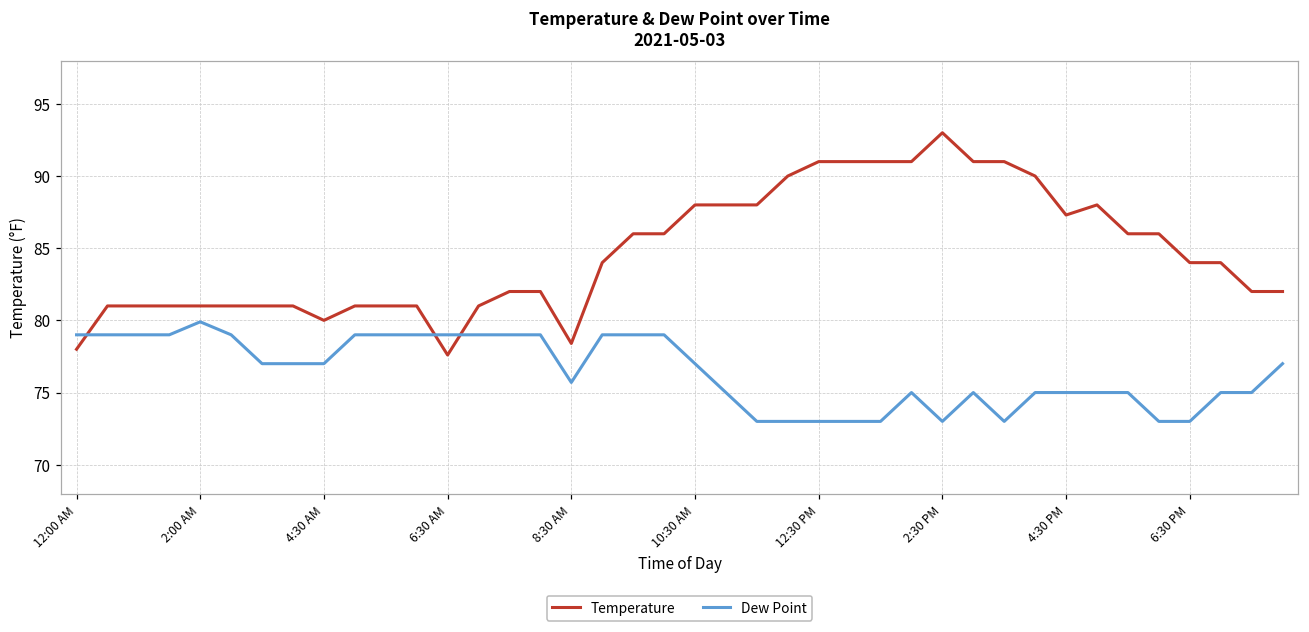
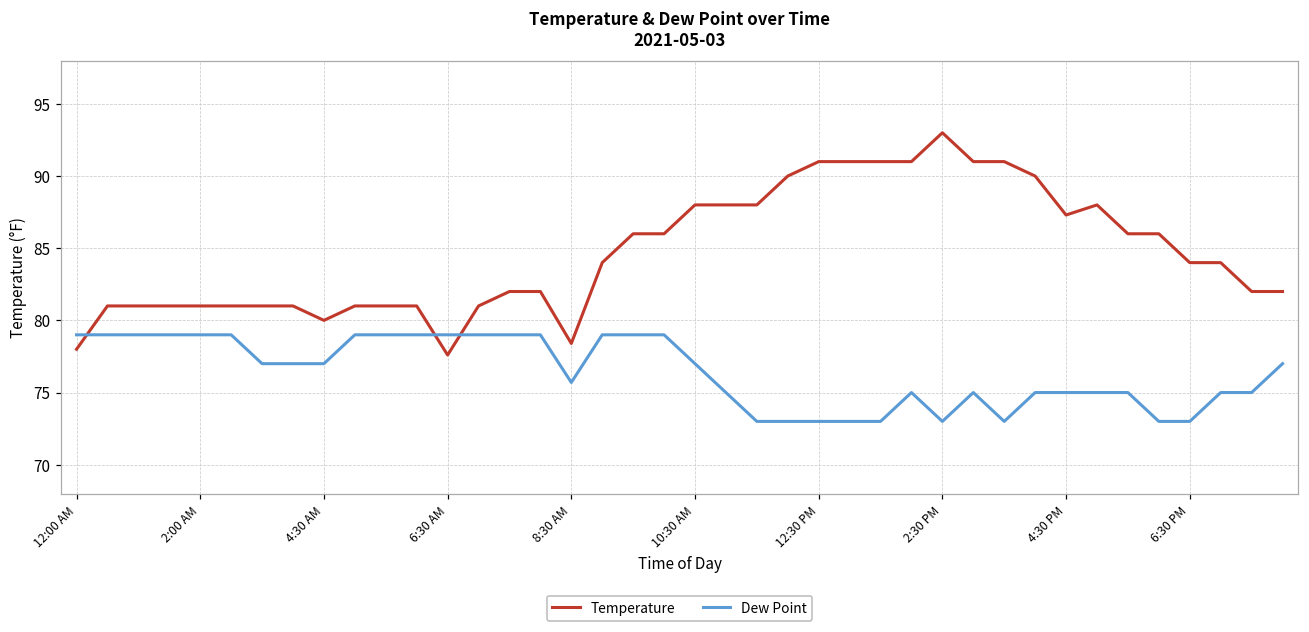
Dew Point, 2:00 AM: 79.9 -> 79.0
